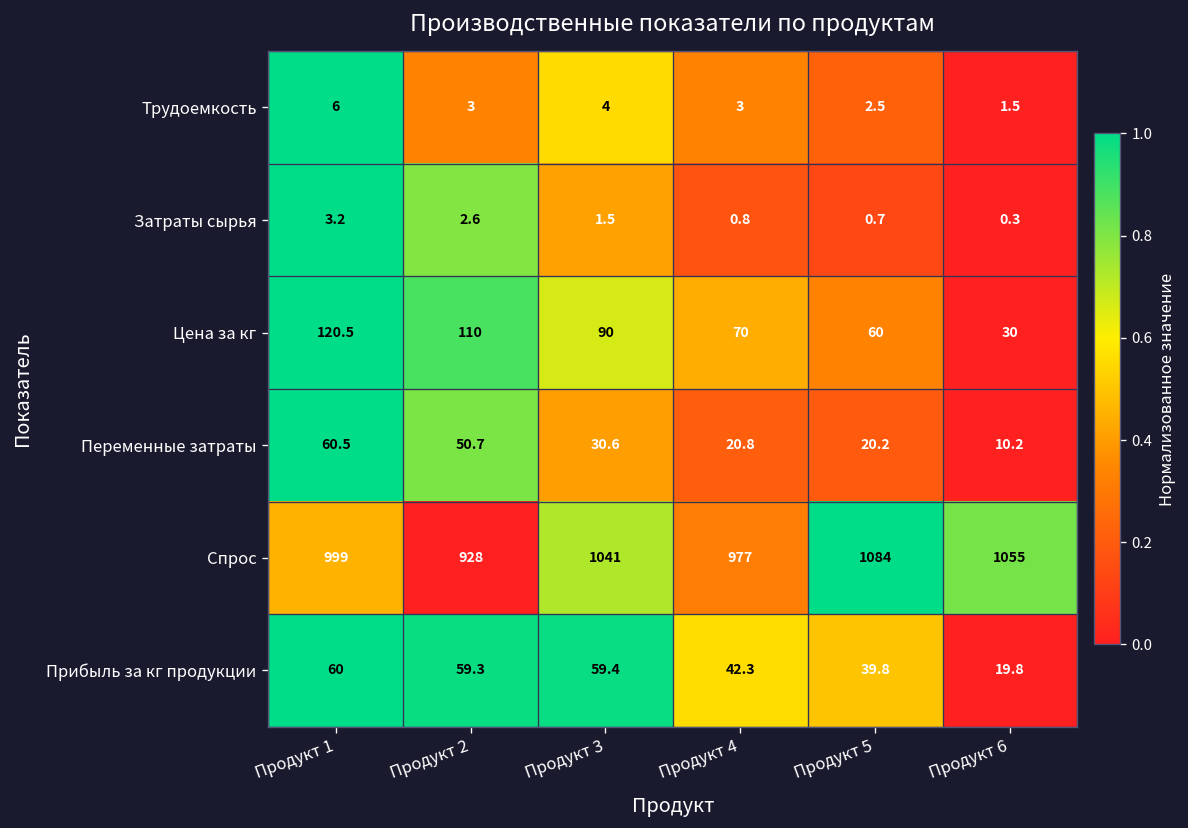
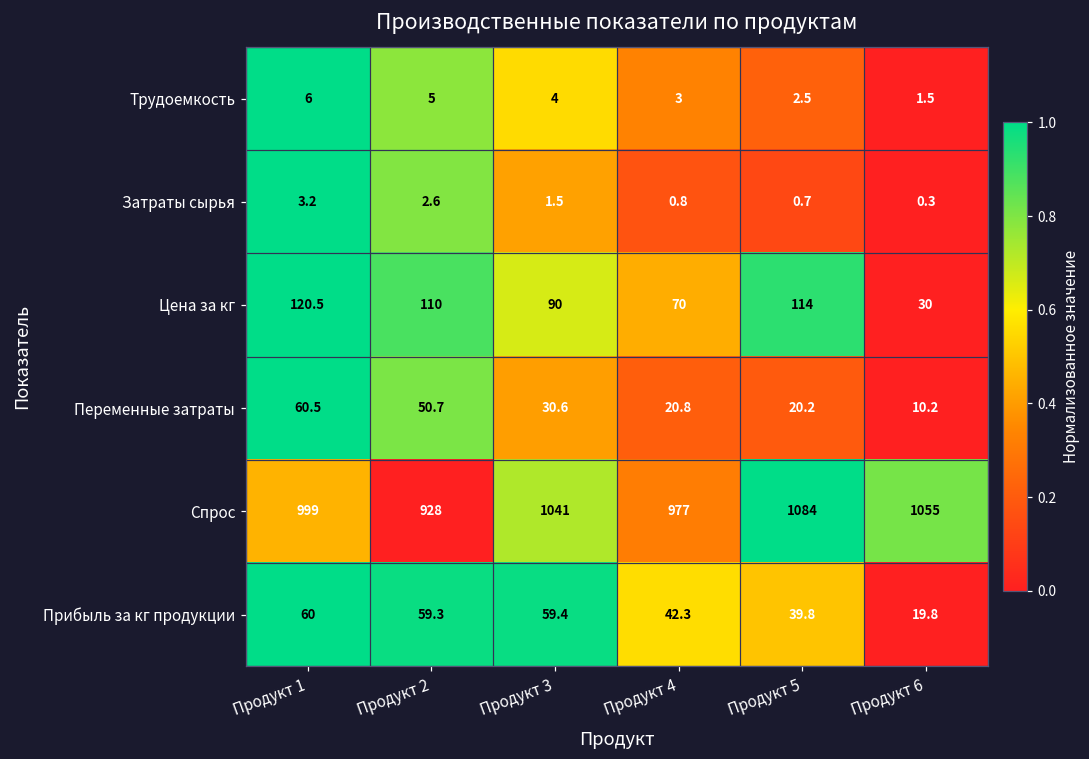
Трудоемкость, Продукт 2: 3 -> 5
Цена за кг, Продукт 5: 60 -> 114
